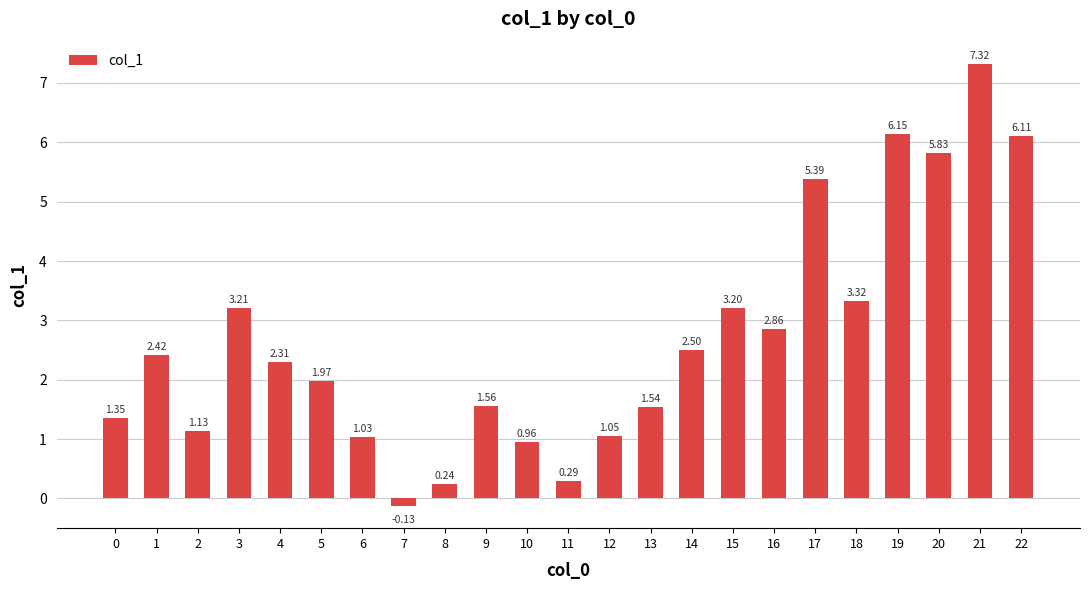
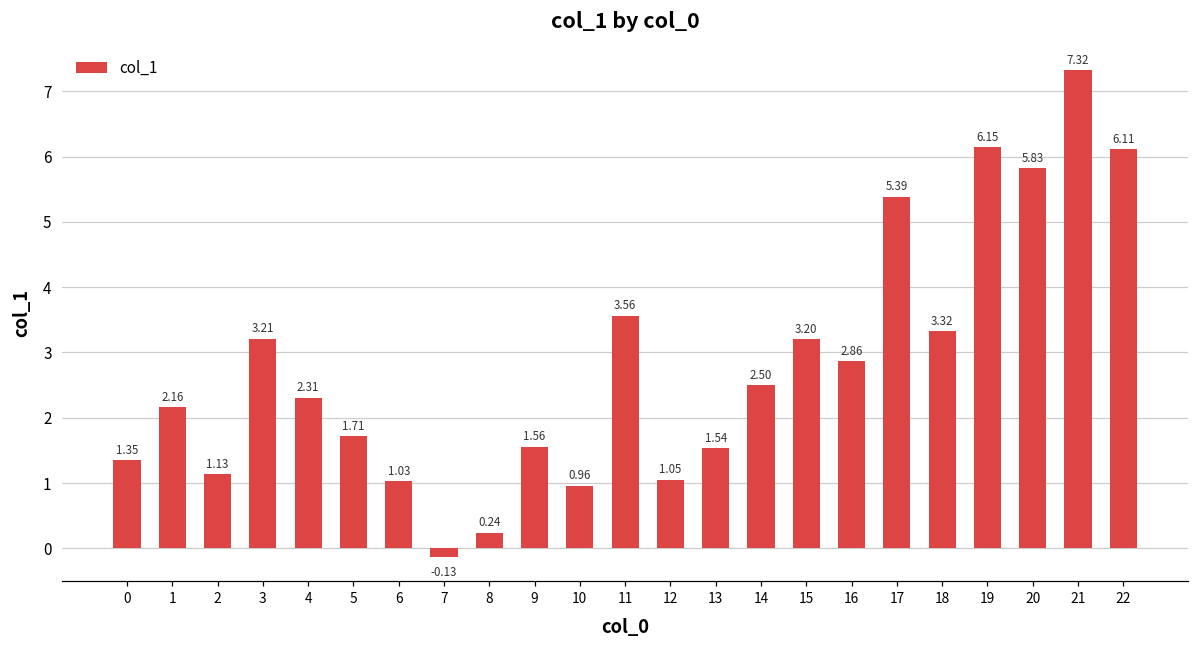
1: 2.42 -> 2.16
5: 1.97 -> 1.71
11: 0.29 -> 3.56
